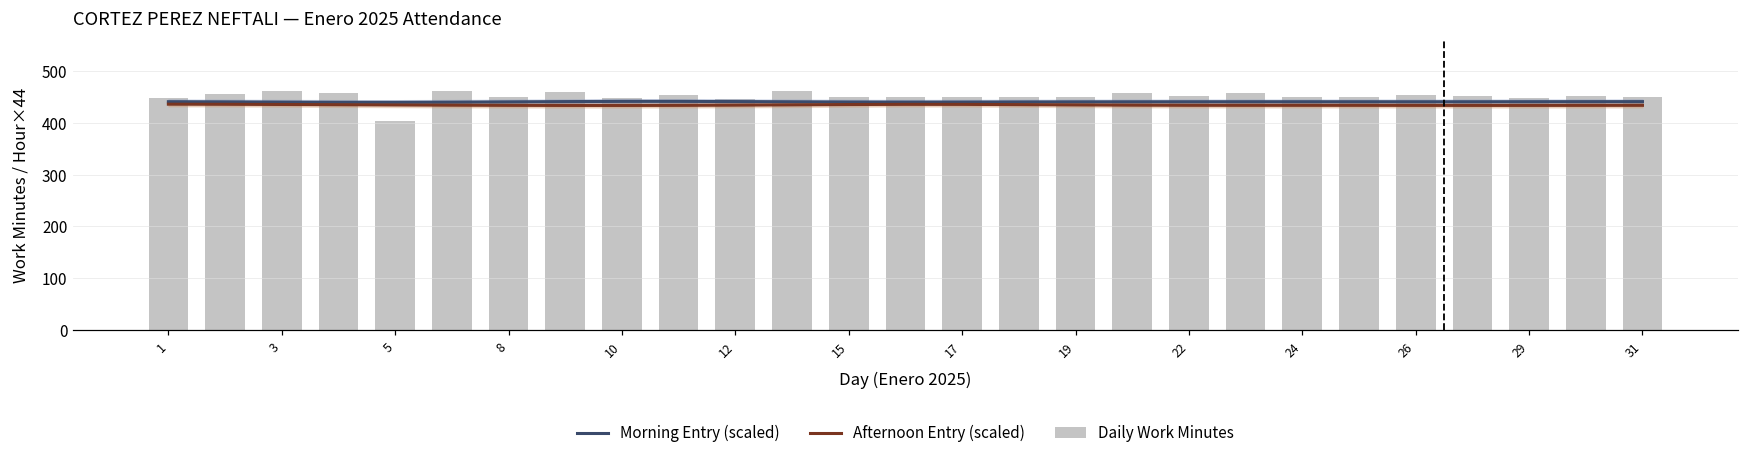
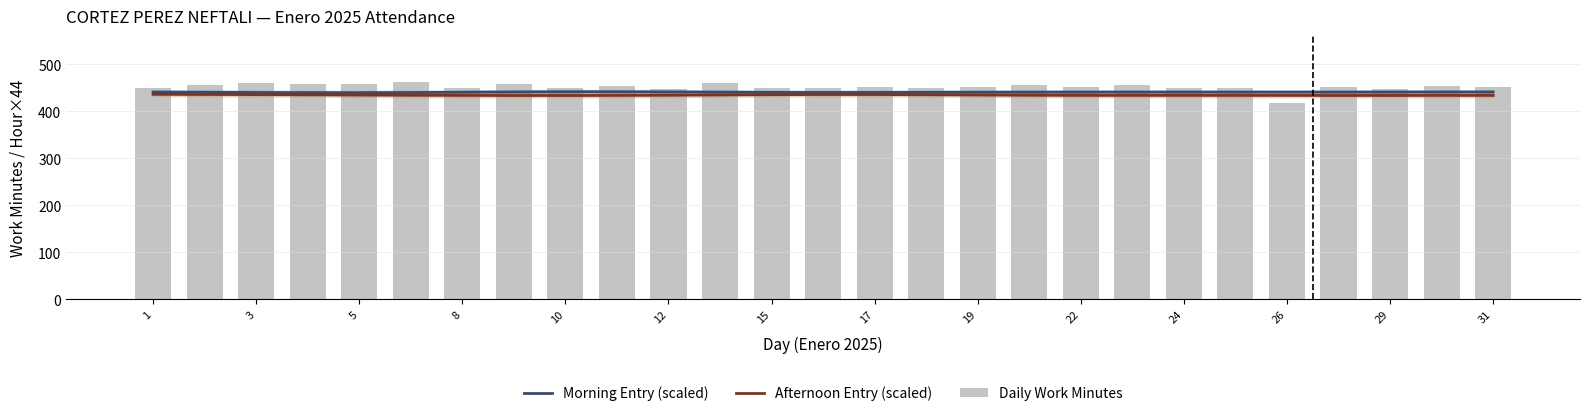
Daily Work Minutes, 5: 400 -> 460
Daily Work Minutes, 26: 450 -> 420
